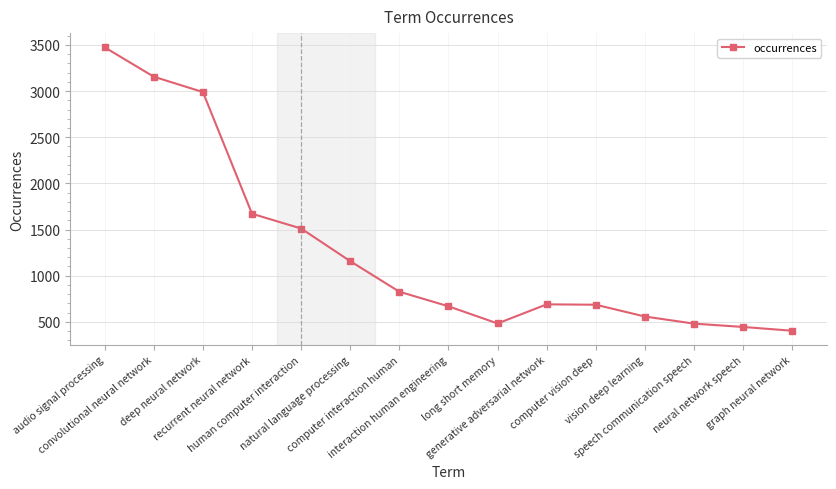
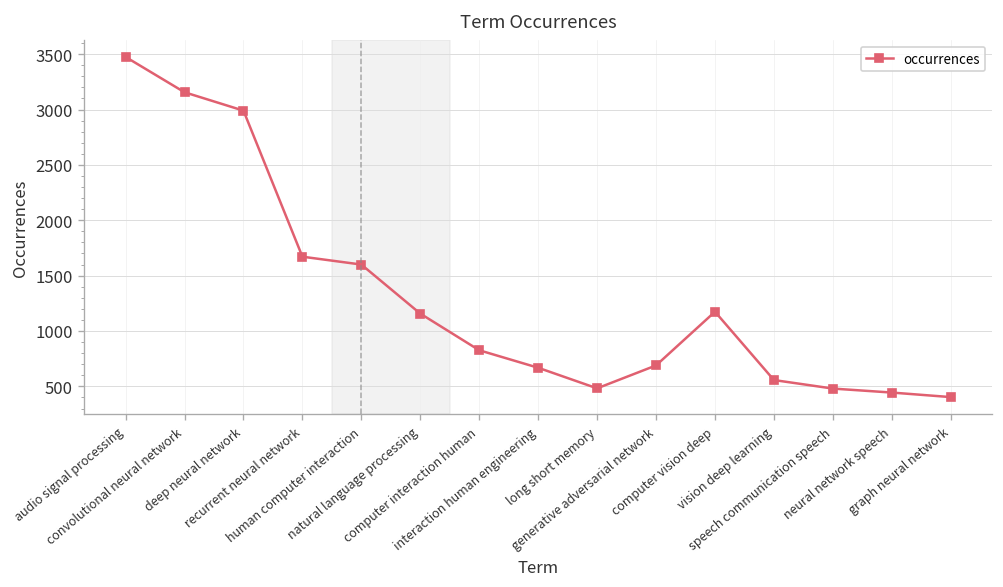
human computer interaction: 1500 -> 1600
computer vision deep: 700 -> 1200
